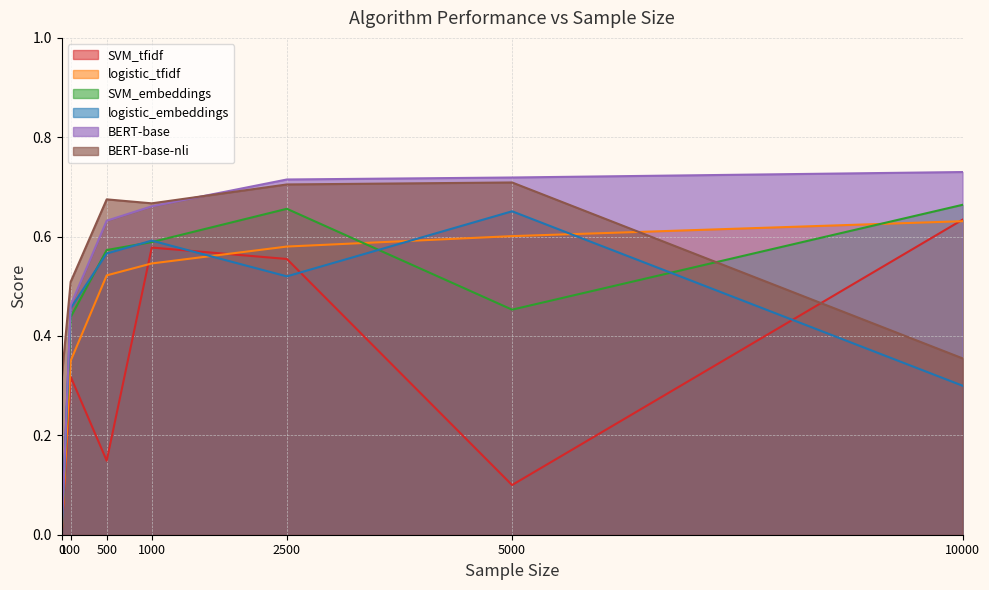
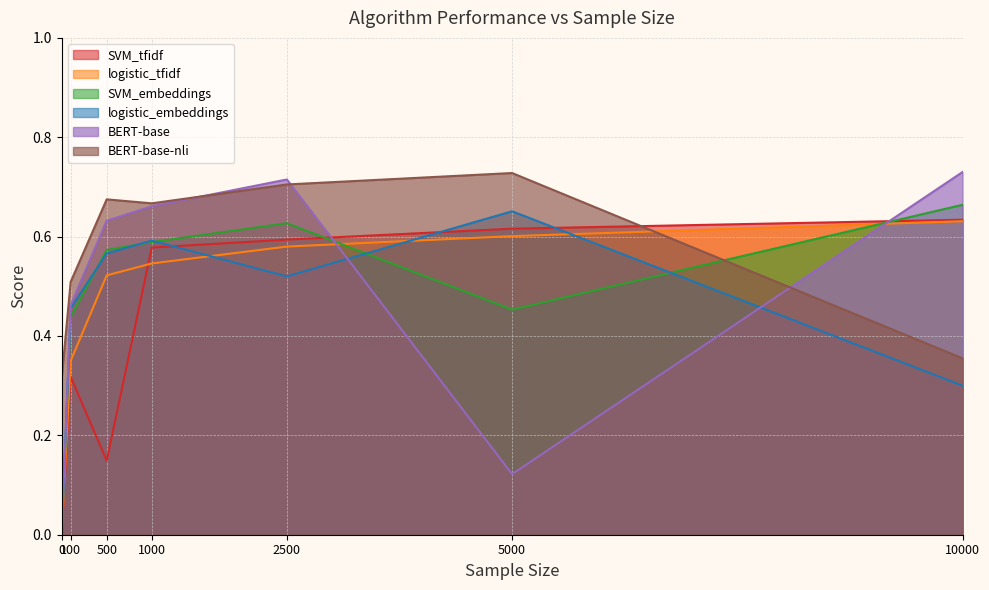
SVM_tfidf, 2500: 0.56 -> 0.59
SVM_embeddings, 2500: 0.66 -> 0.63
SVM_tfidf, 5000: 0.10 -> 0.62
BERT-base, 5000: 0.72 -> 0.12
BERT-base-nli, 5000: 0.71 -> 0.73
